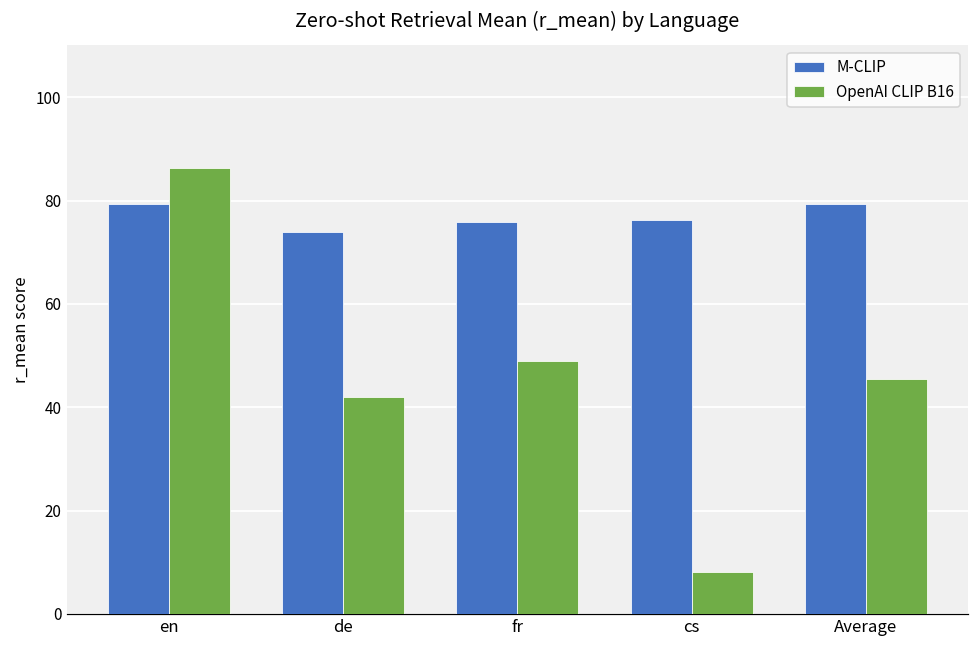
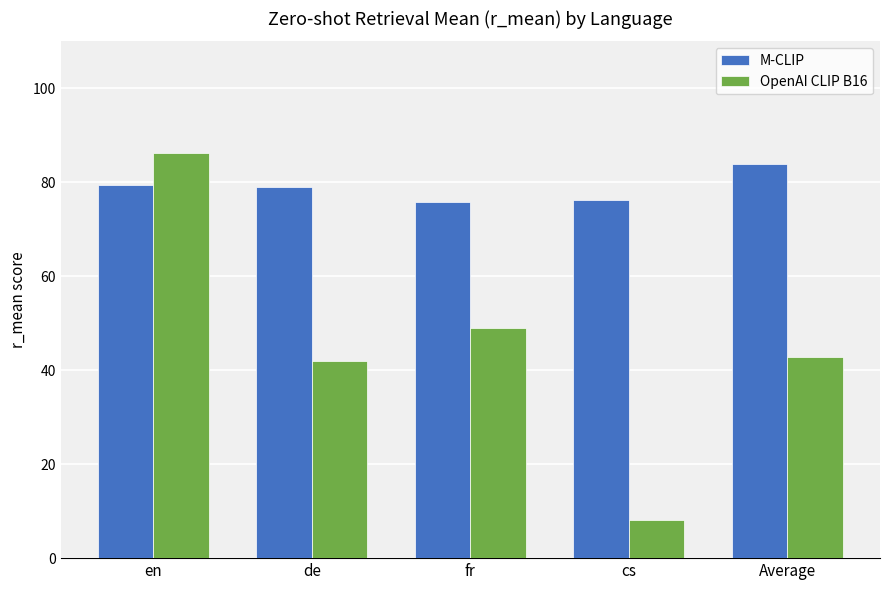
M-CLIP, de: 74 -> 79
M-CLIP, Average: 79 -> 84
OpenAI CLIP B16, Average: 45 -> 43
